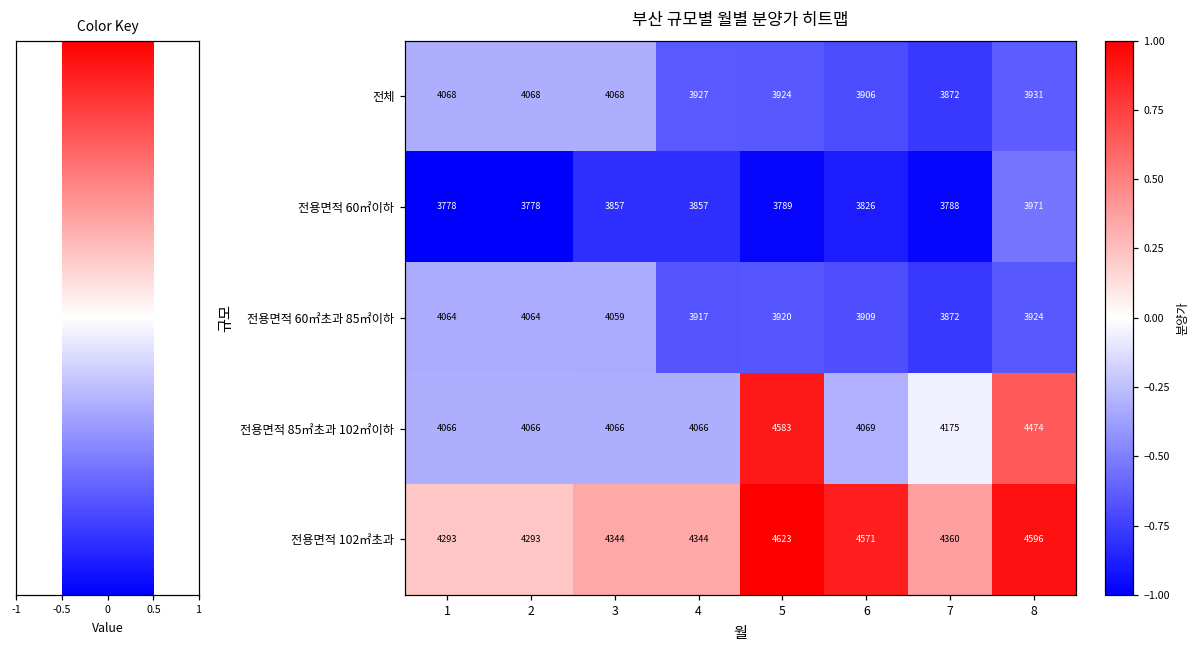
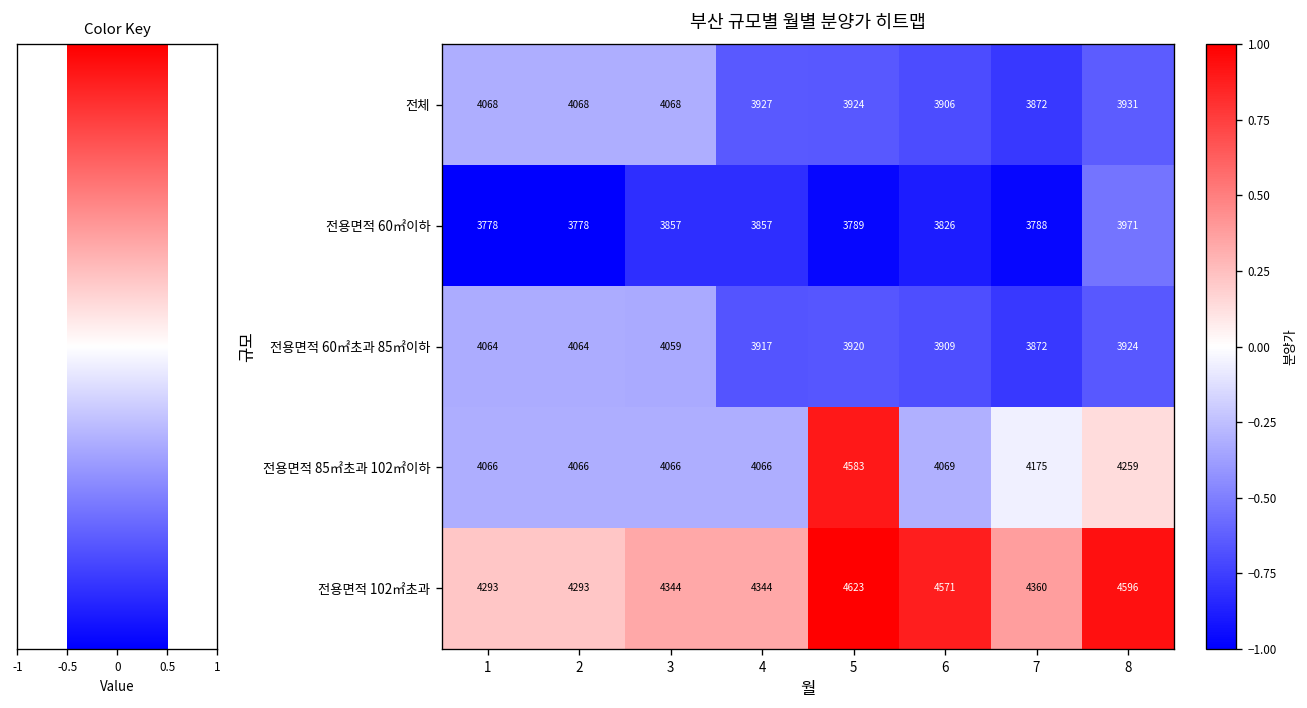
전용면적 85㎡초과 102㎡이하, 8: 4474 -> 4259
